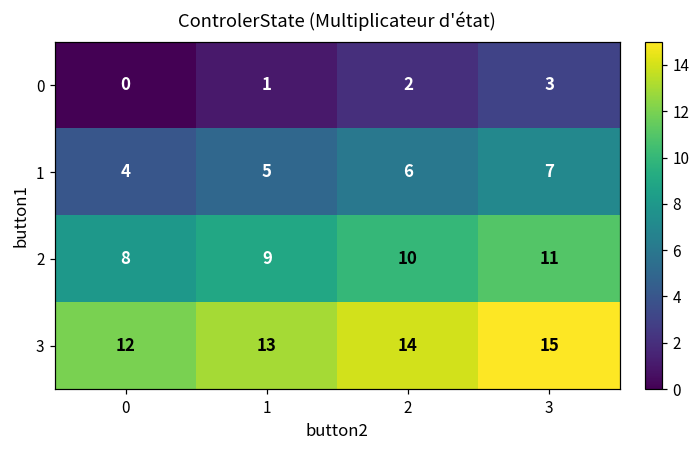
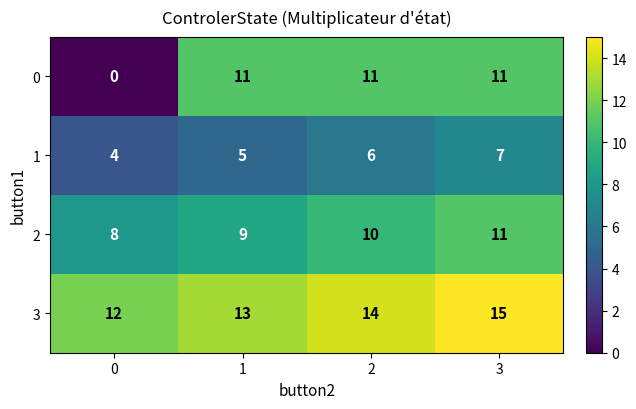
0, 1: 1 -> 11
0, 2: 2 -> 11
0, 3: 3 -> 11
